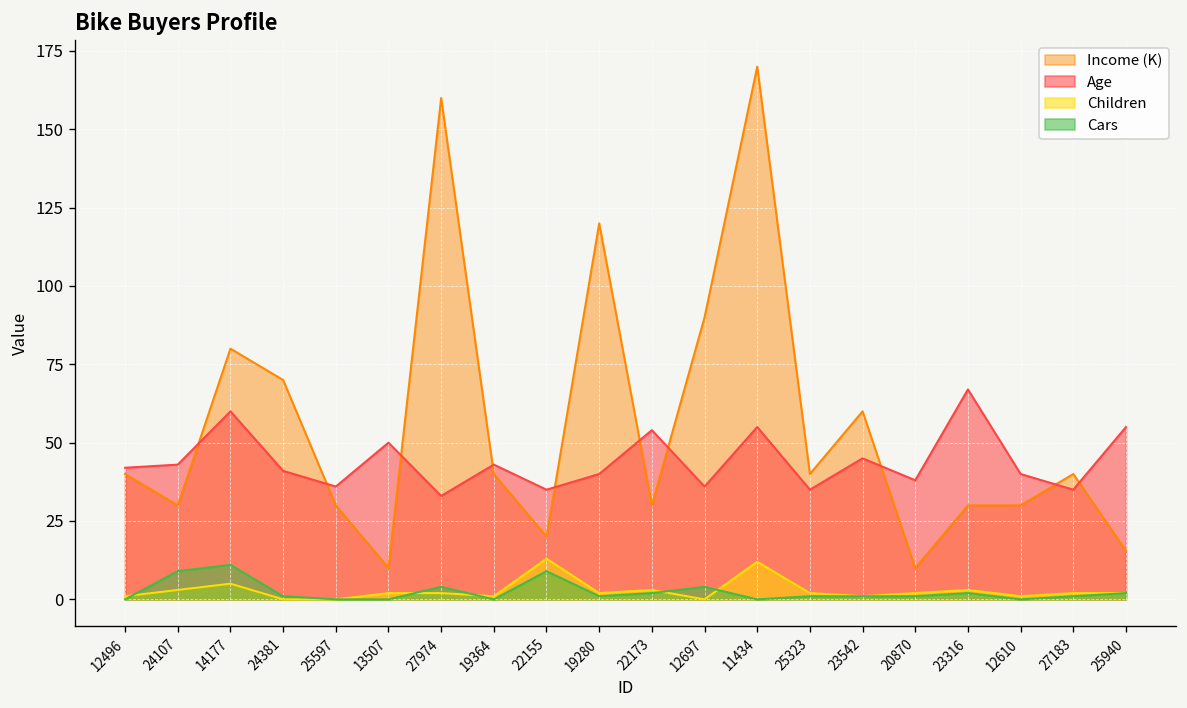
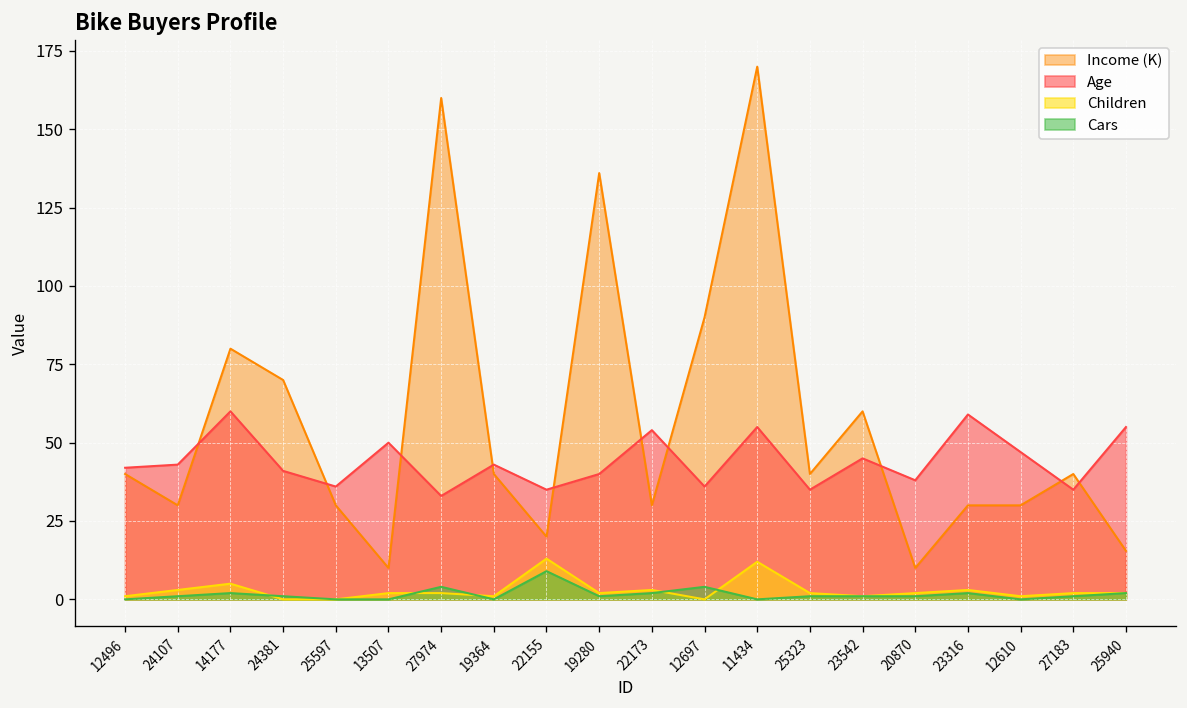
Cars, 24107: 9 -> 1
Cars, 14177: 11 -> 2
Income (K), 19280: 120 -> 136
Age, 23316: 67 -> 59
Age, 12610: 40 -> 47
